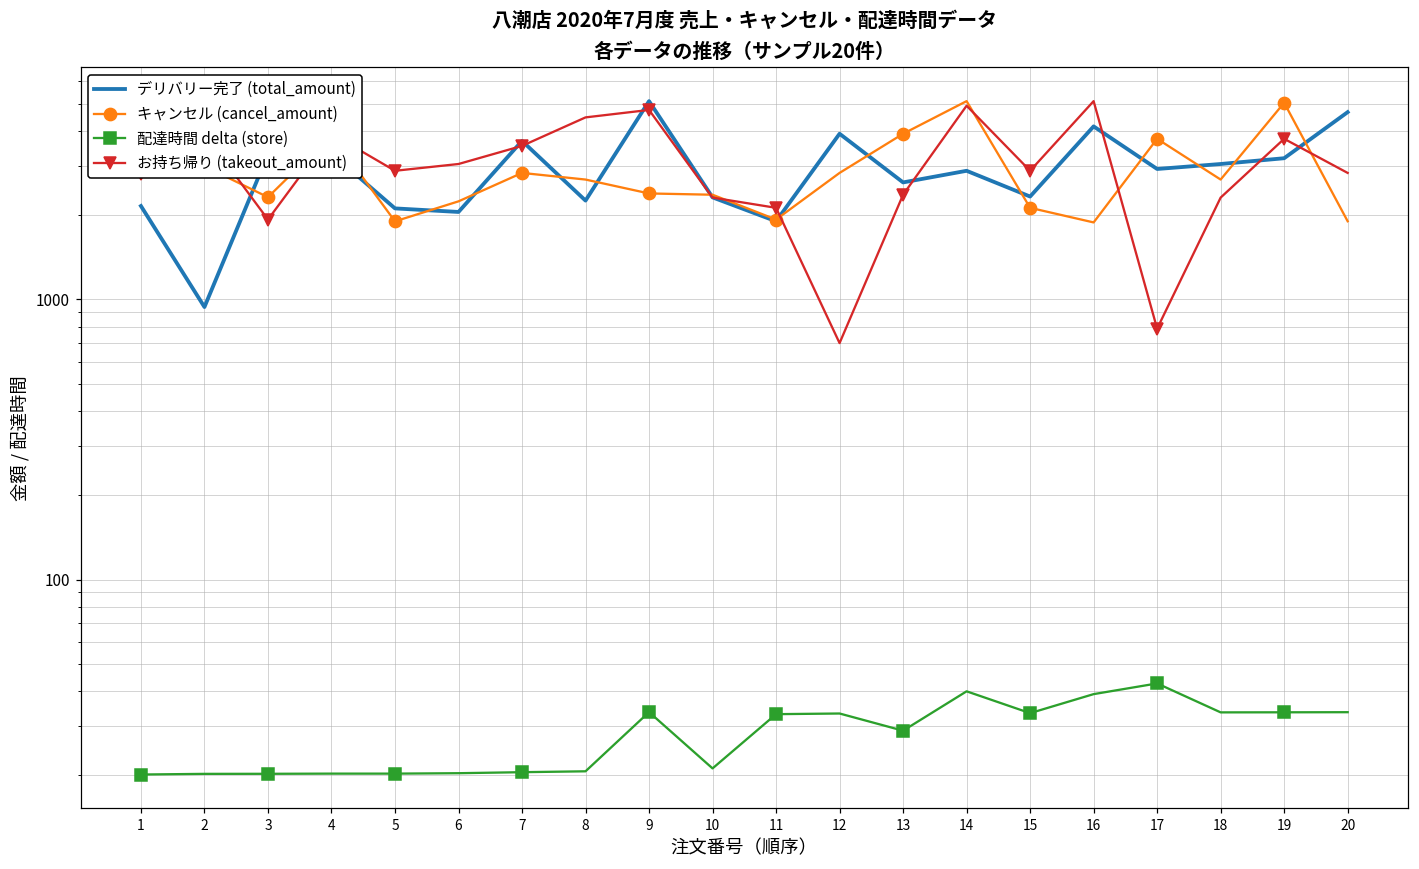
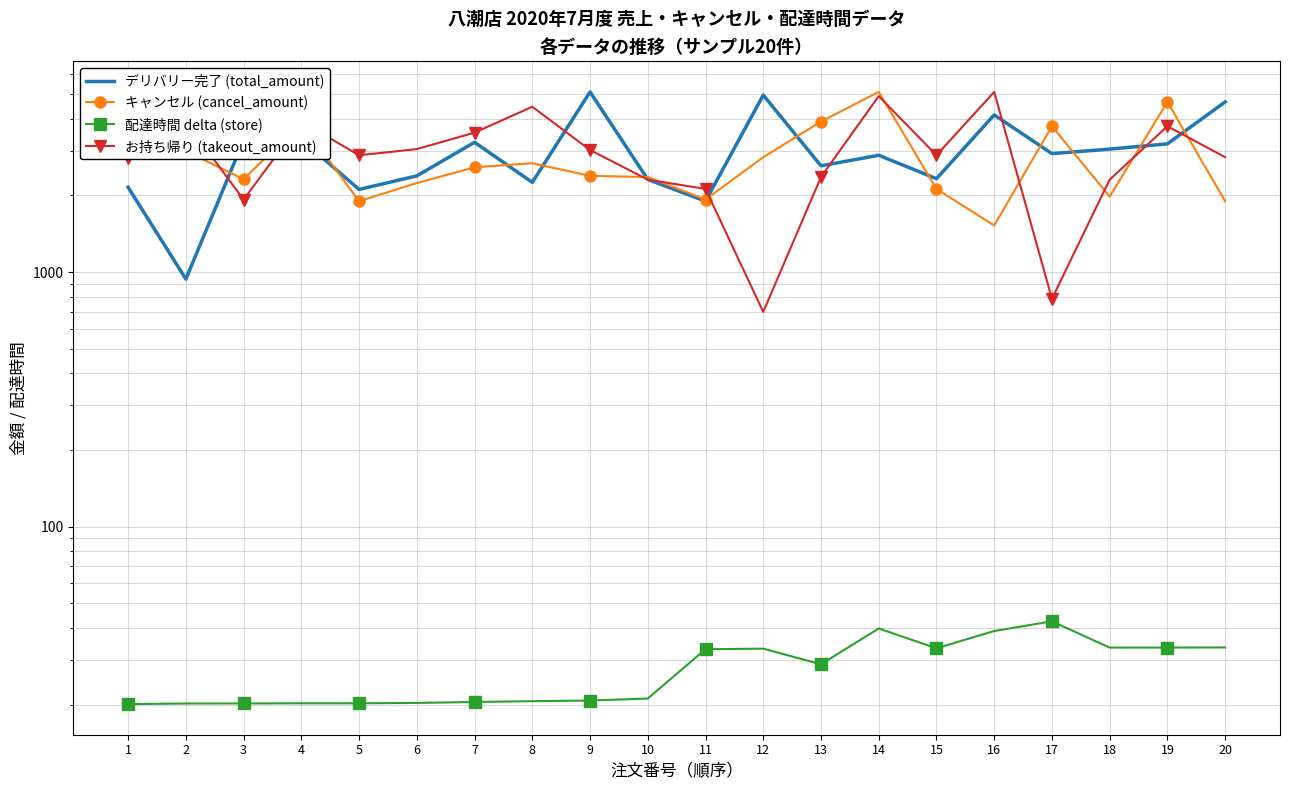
デリバリー完了 (total_amount), 6: 2100 -> 2400
デリバリー完了 (total_amount), 7: 3700 -> 3200
キャンセル (cancel_amount), 7: 2800 -> 2600
配達時間 delta (store), 9: 34 -> 21
お持ち帰り (takeout_amount), 9: 4700 -> 3000
デリバリー完了 (total_amount), 12: 3900 -> 5000
キャンセル (cancel_amount), 16: 1900 -> 1500
キャンセル (cancel_amount), 18: 2700 -> 2000
キャンセル (cancel_amount), 19: 5000 -> 4700
